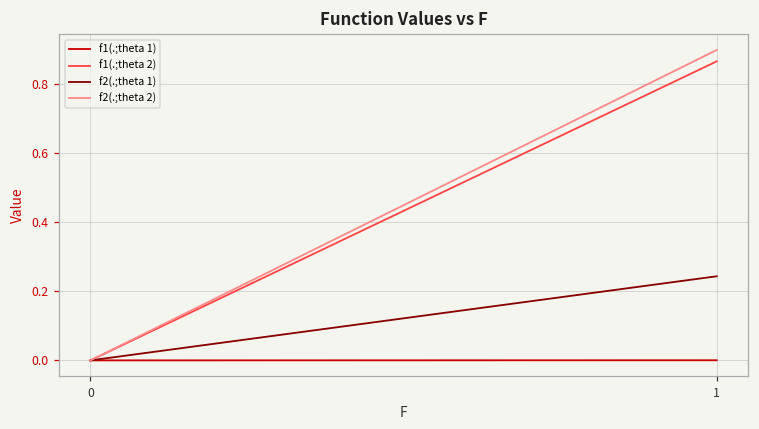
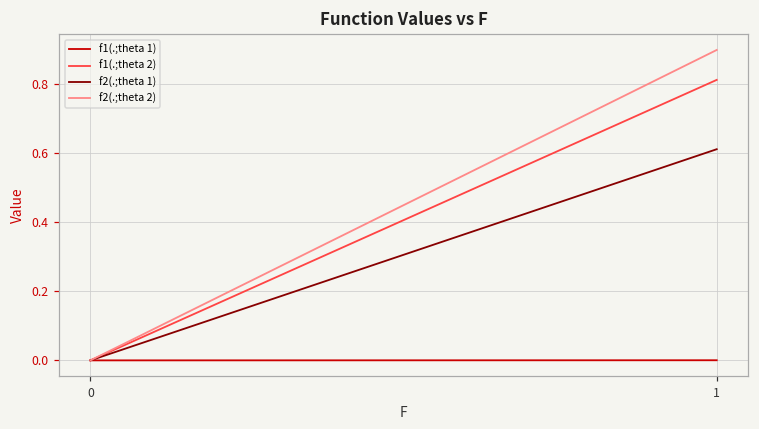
f1(.;theta 2), 1: 0.86 -> 0.81
f2(.;theta 1), 1: 0.24 -> 0.61
